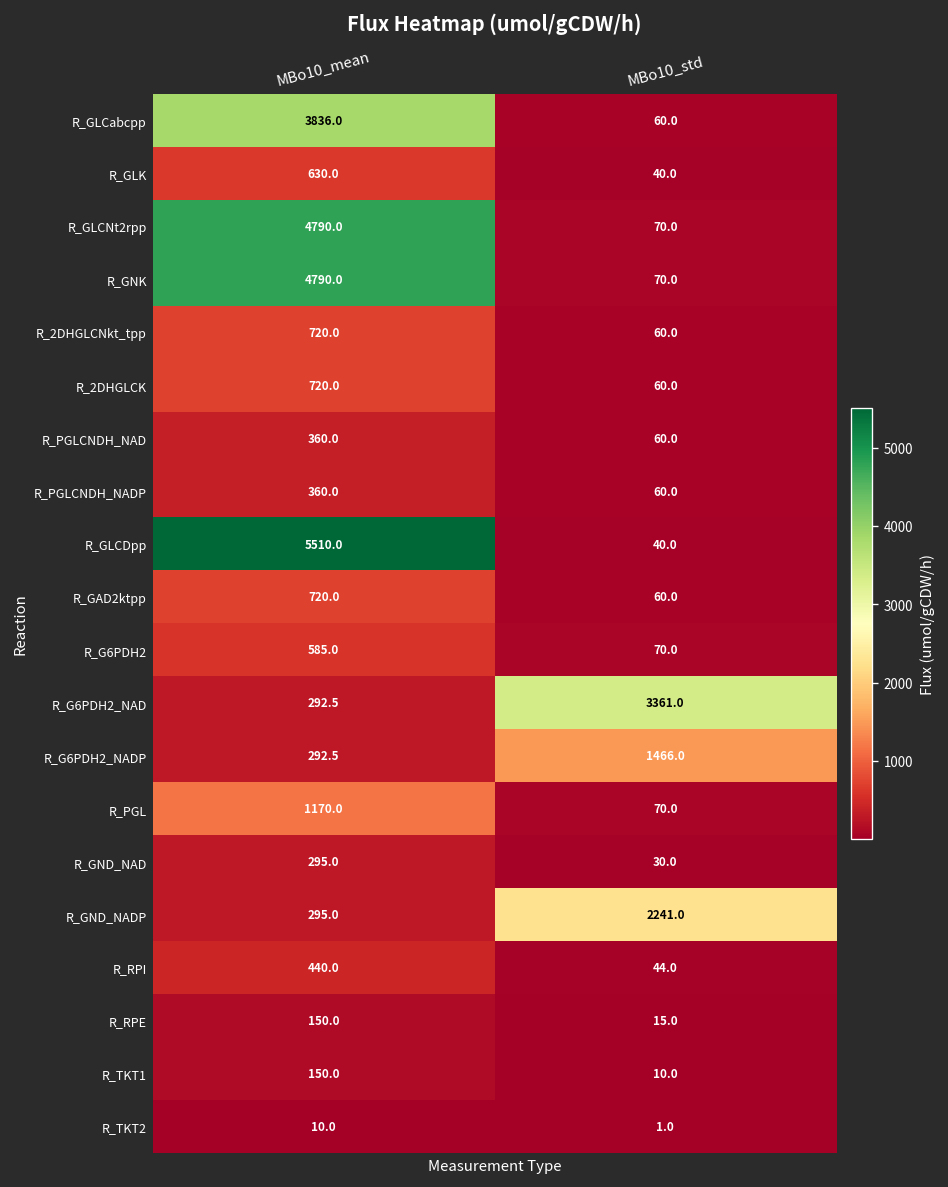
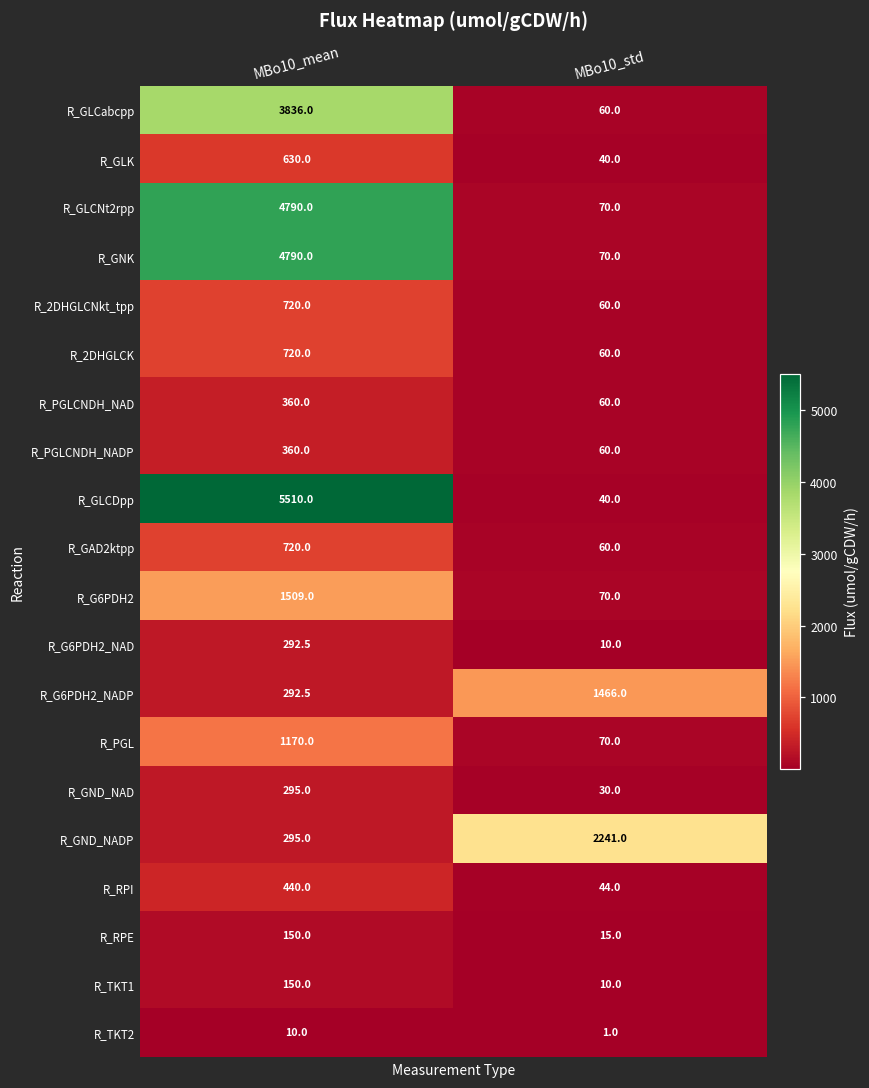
R_G6PDH2, MBo10_mean: 585.0 -> 1509.0
R_G6PDH2_NAD, MBo10_std: 3361.0 -> 10.0
